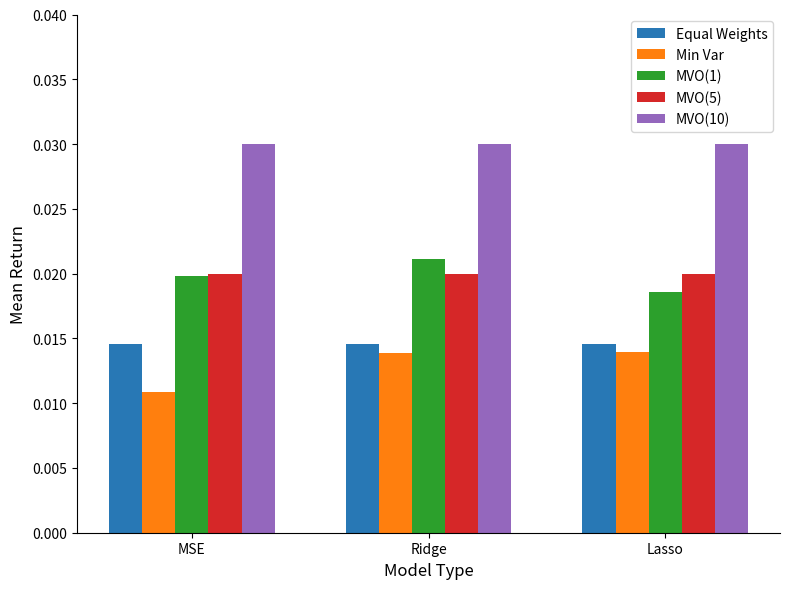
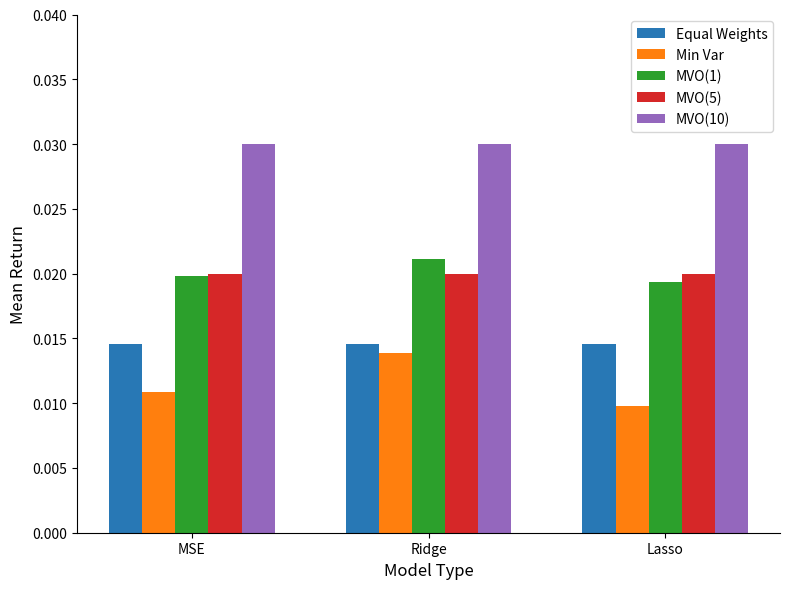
Min Var, Lasso: 0.0139 -> 0.0098
MVO(1), Lasso: 0.0186 -> 0.0194
